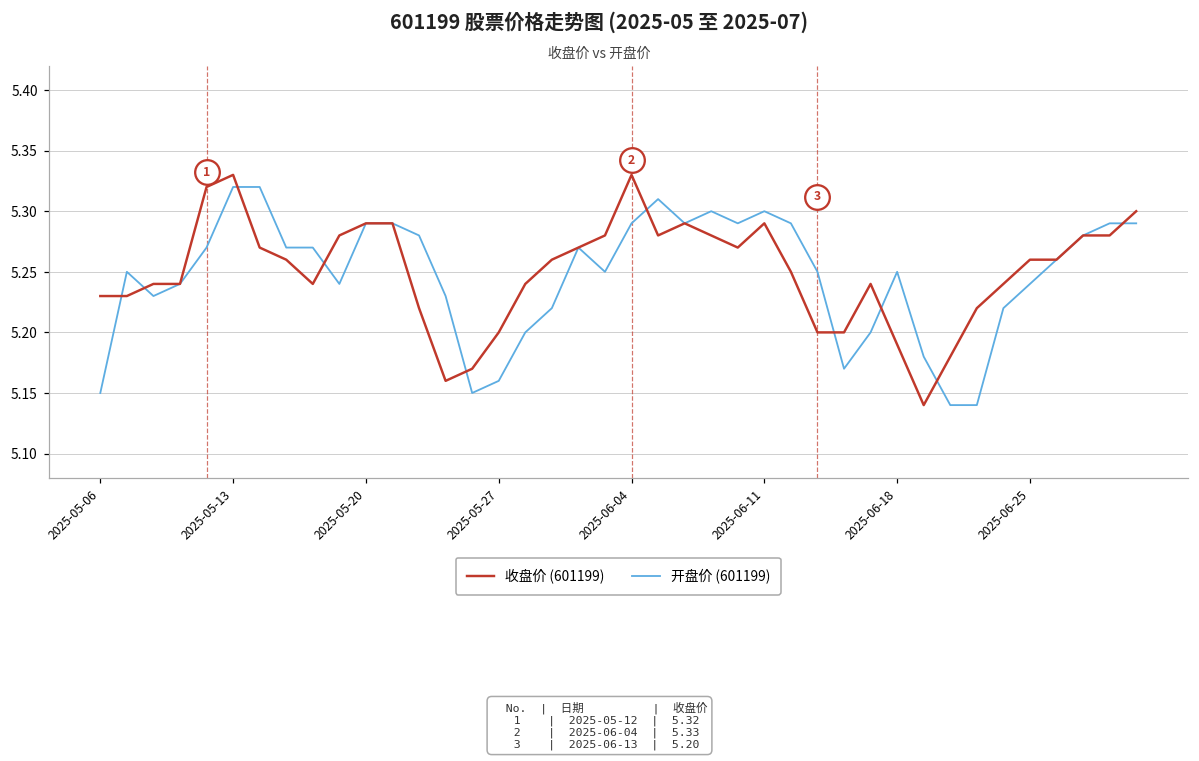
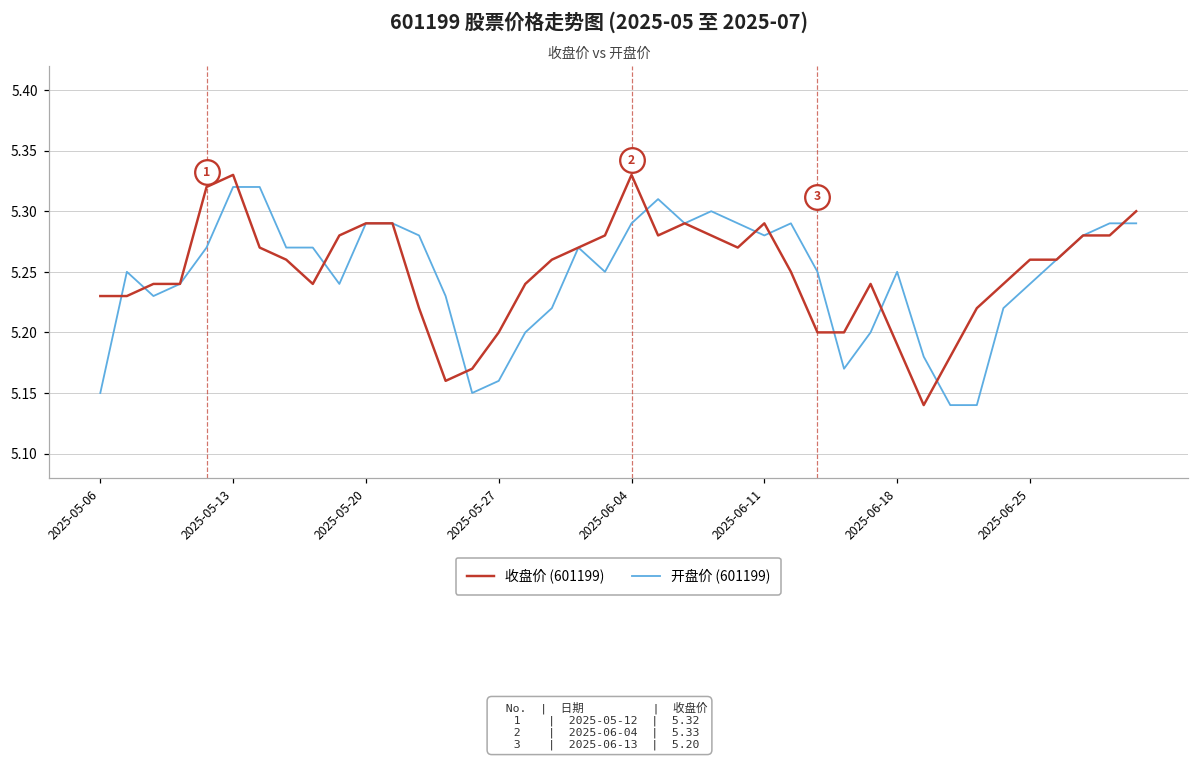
开盘价 (601199), 2025-06-11: 5.30 -> 5.28
